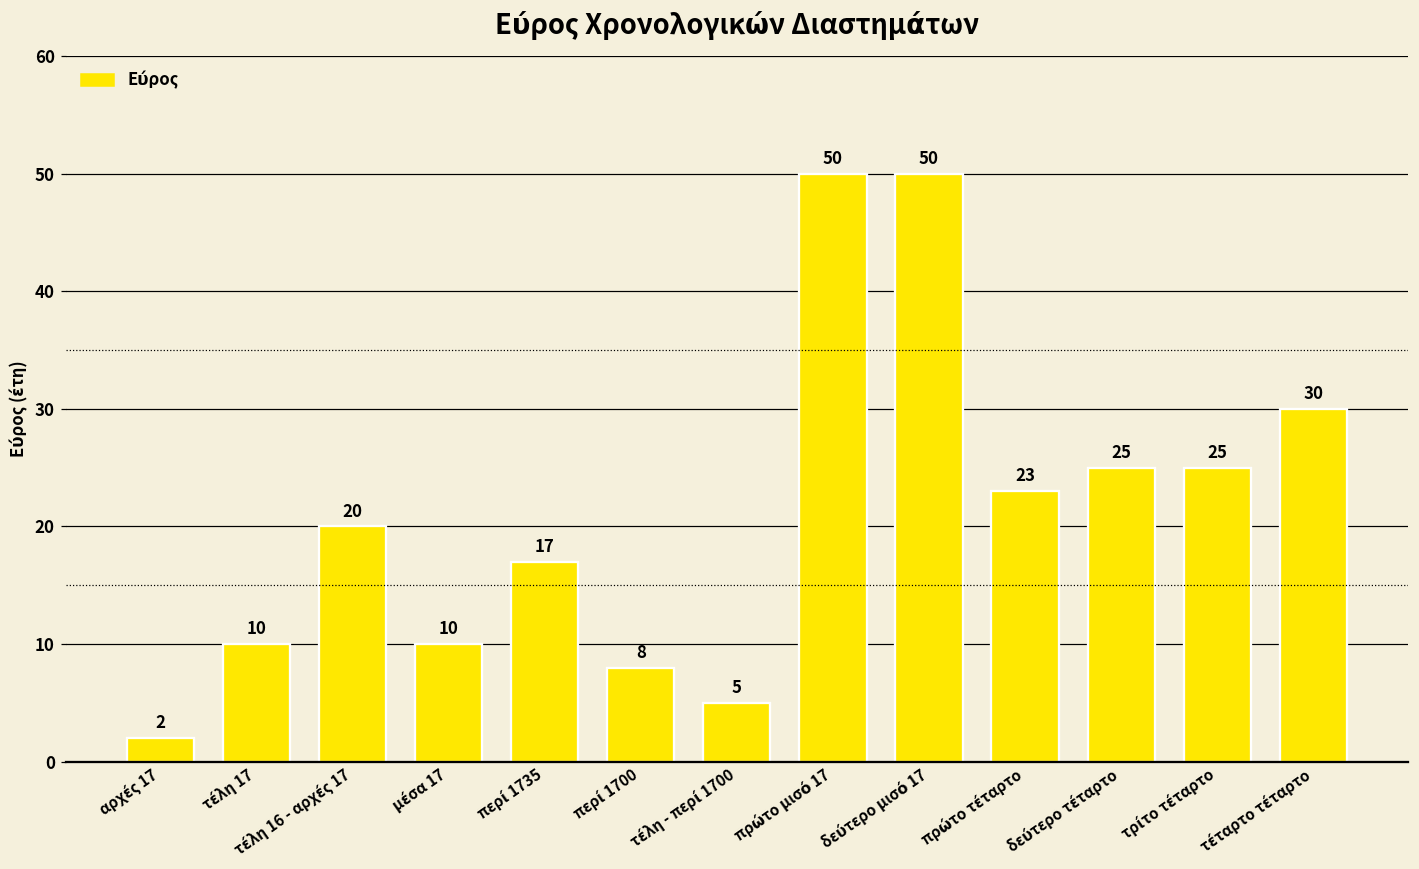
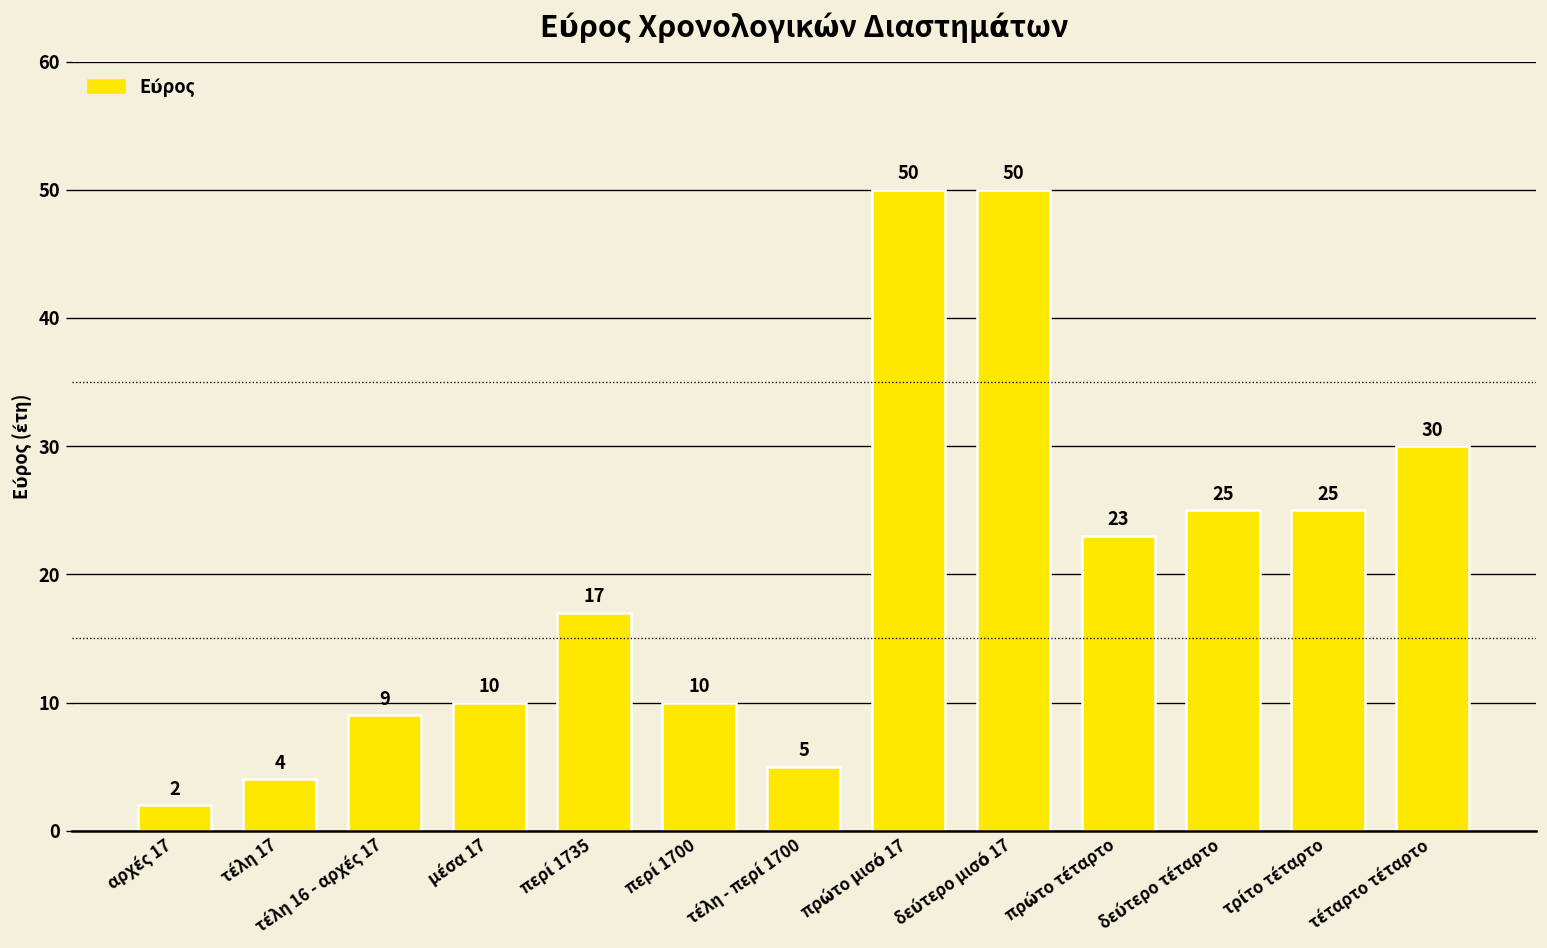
τέλη 17: 10 -> 4
τέλη 16 - αρχές 17: 20 -> 9
περί 1700: 8 -> 10
